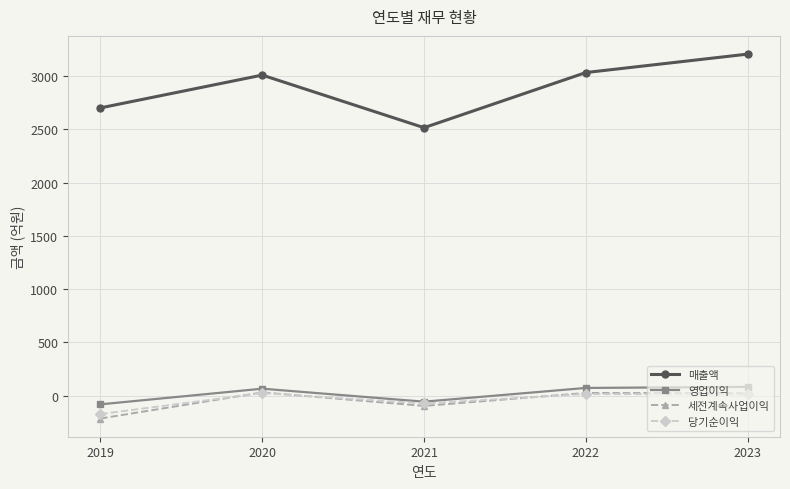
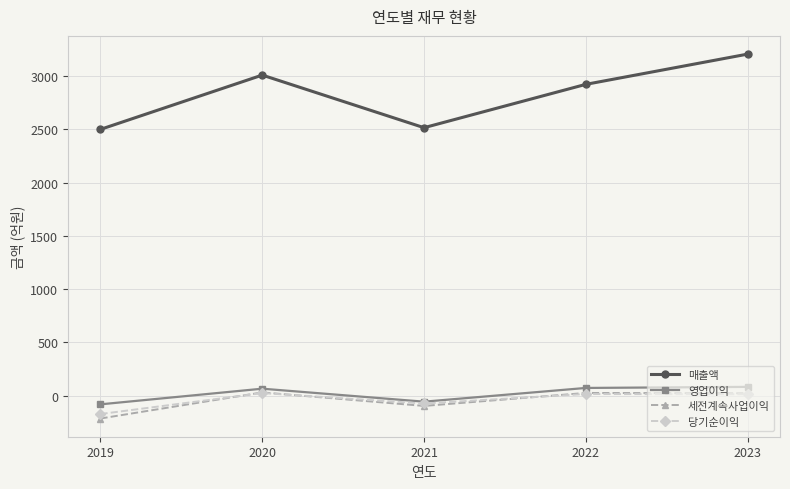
매출액, 2019: 2700 -> 2500
매출액, 2022: 3030 -> 2920
